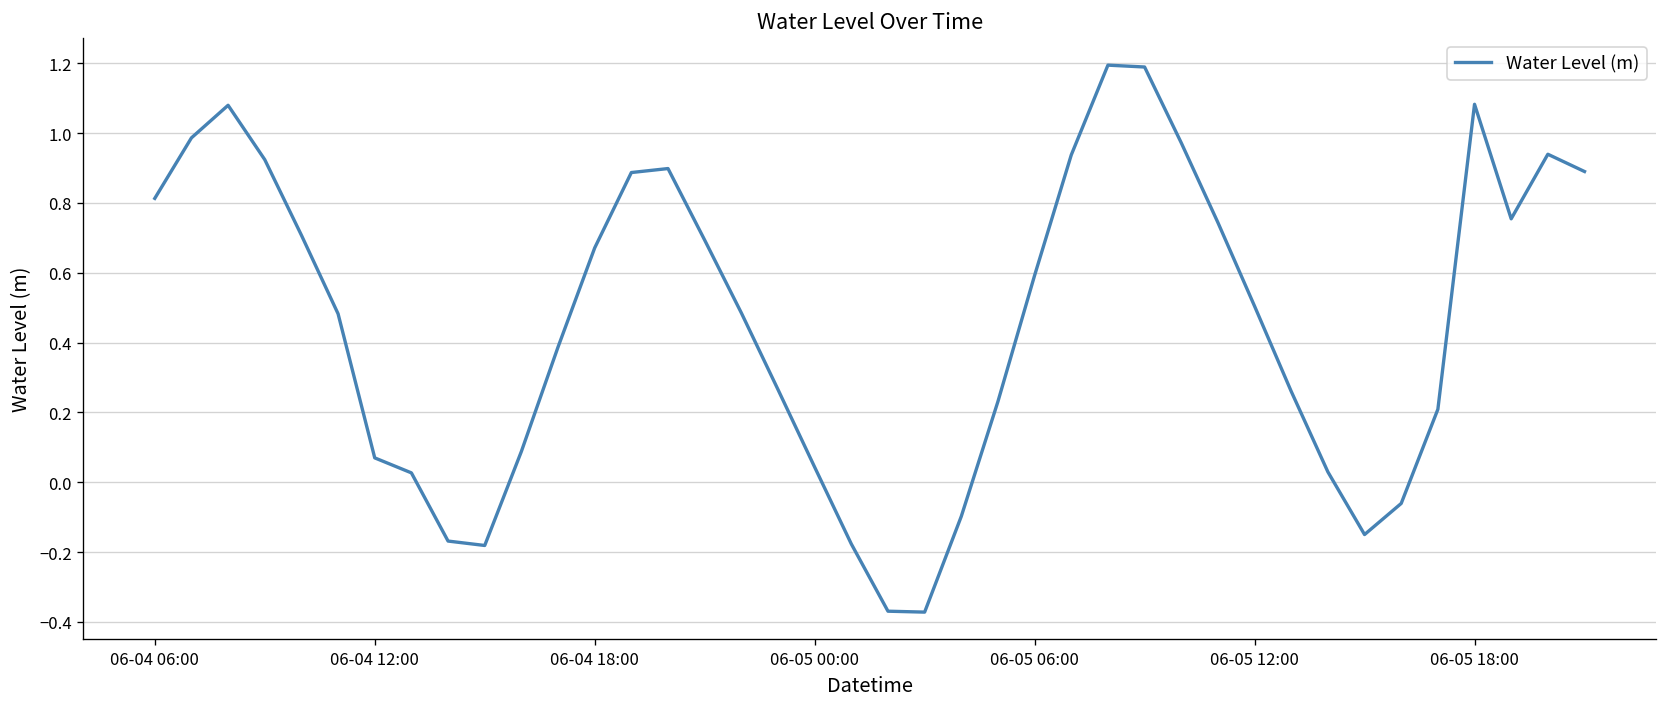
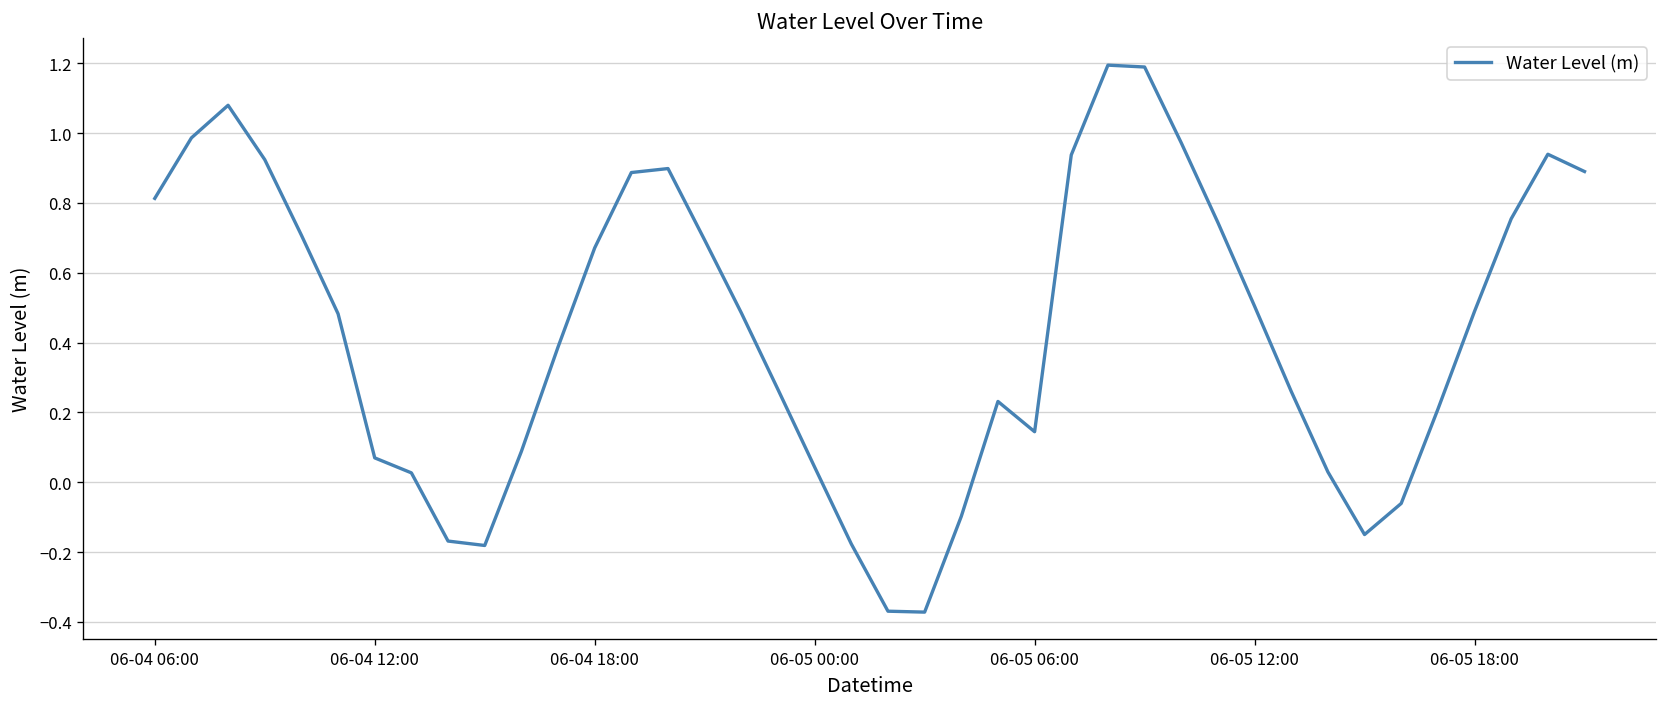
06-05 06:00: 0.59 -> 0.14
06-05 18:00: 1.08 -> 0.49
